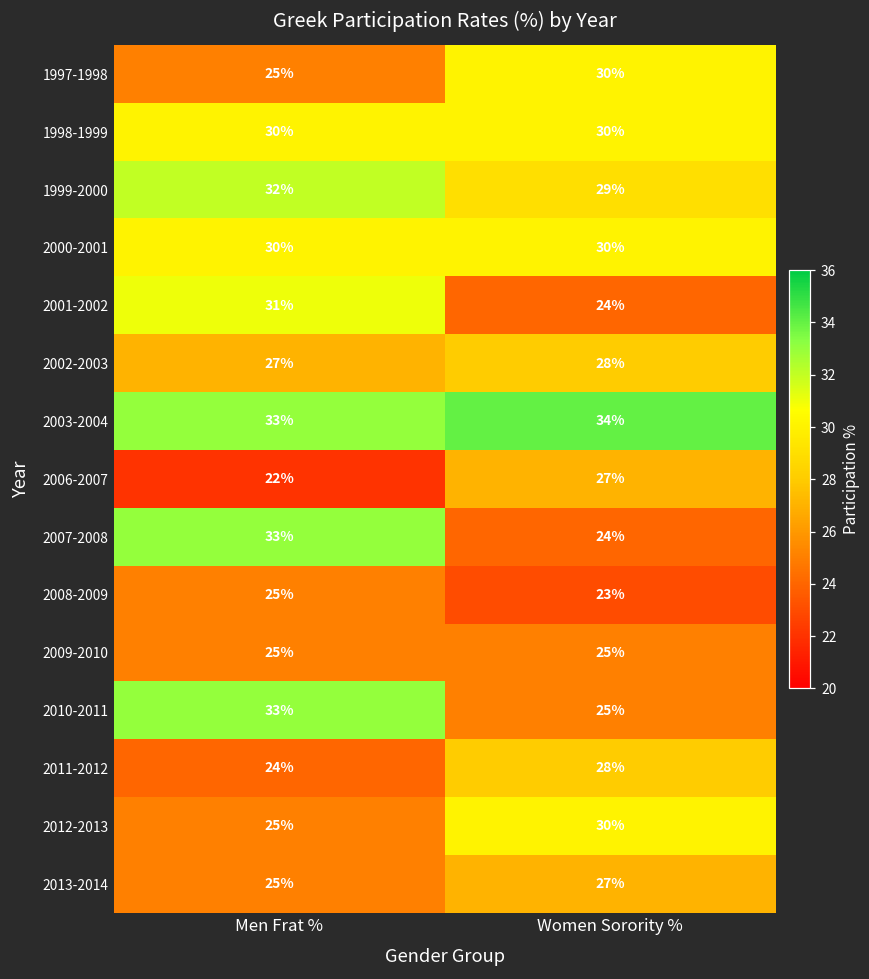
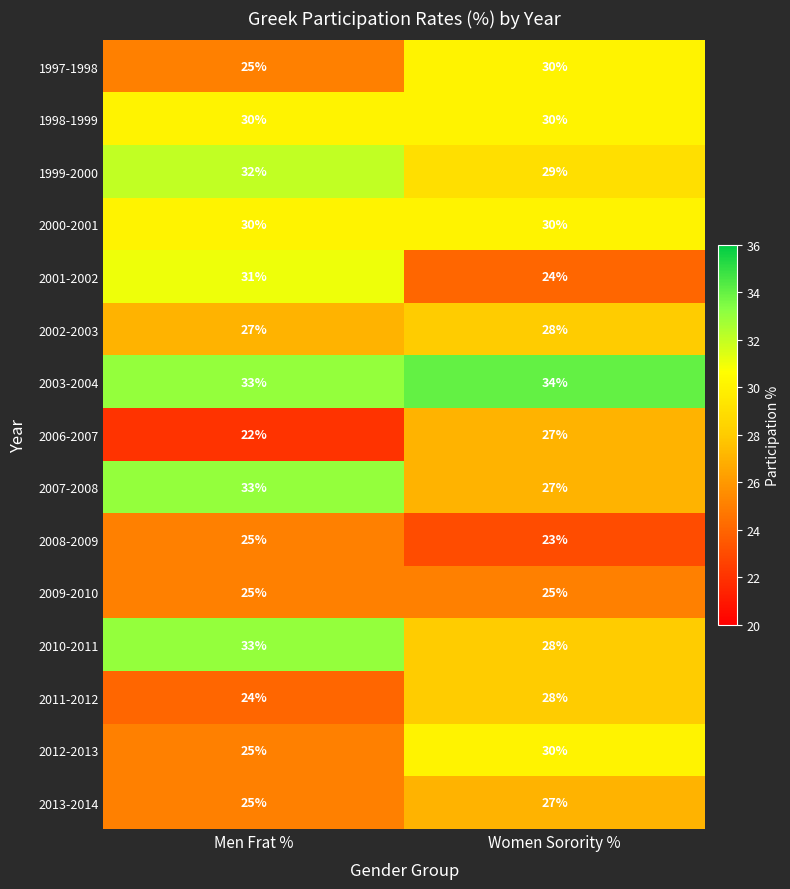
2007-2008, Women Sorority %: 24% -> 27%
2010-2011, Women Sorority %: 25% -> 28%
